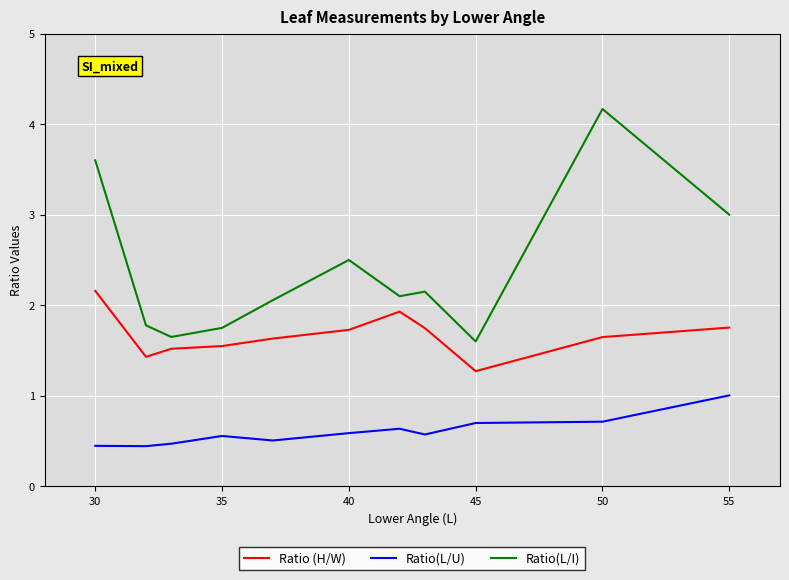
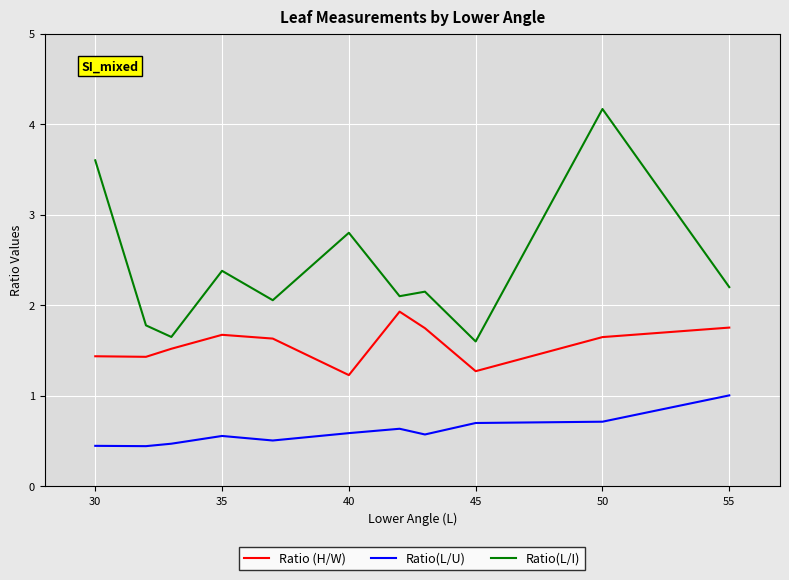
Ratio (H/W), 30: 2.2 -> 1.4
Ratio (H/W), 35: 1.5 -> 1.7
Ratio(L/I), 35: 1.8 -> 2.4
Ratio (H/W), 40: 1.7 -> 1.2
Ratio(L/I), 40: 2.5 -> 2.8
Ratio(L/I), 55: 3.0 -> 2.2
